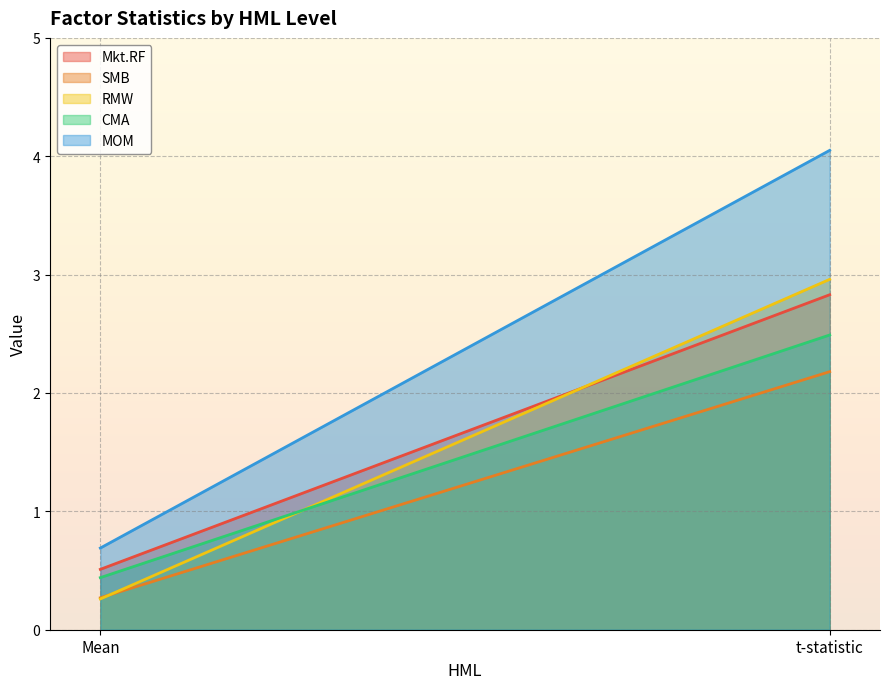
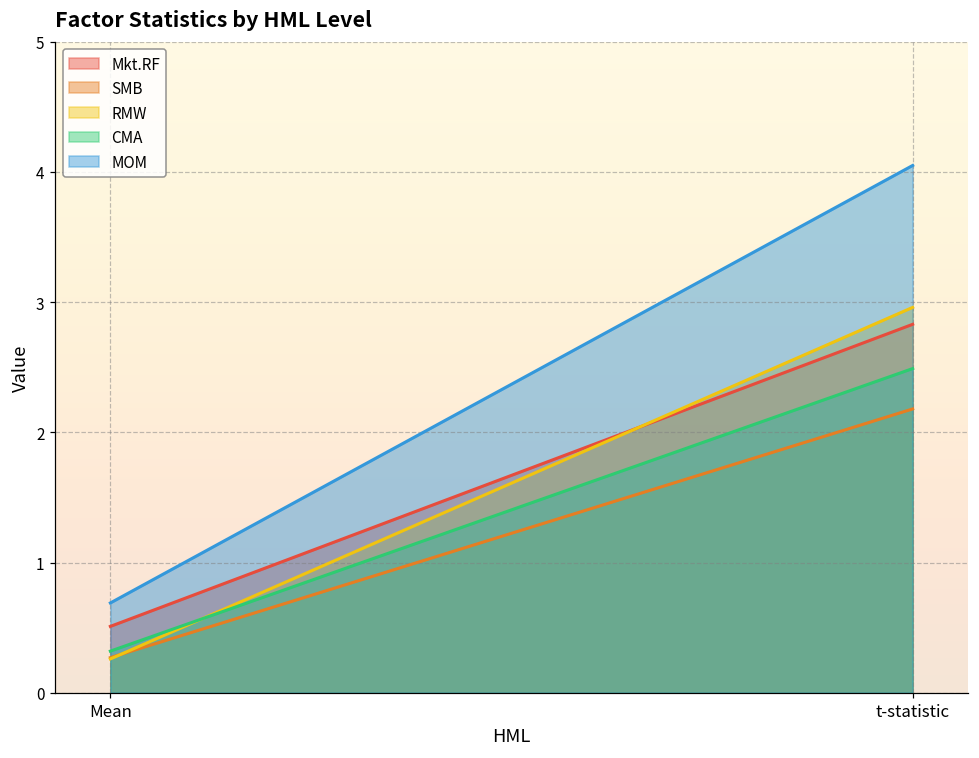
CMA, Mean: 0.44 -> 0.32
